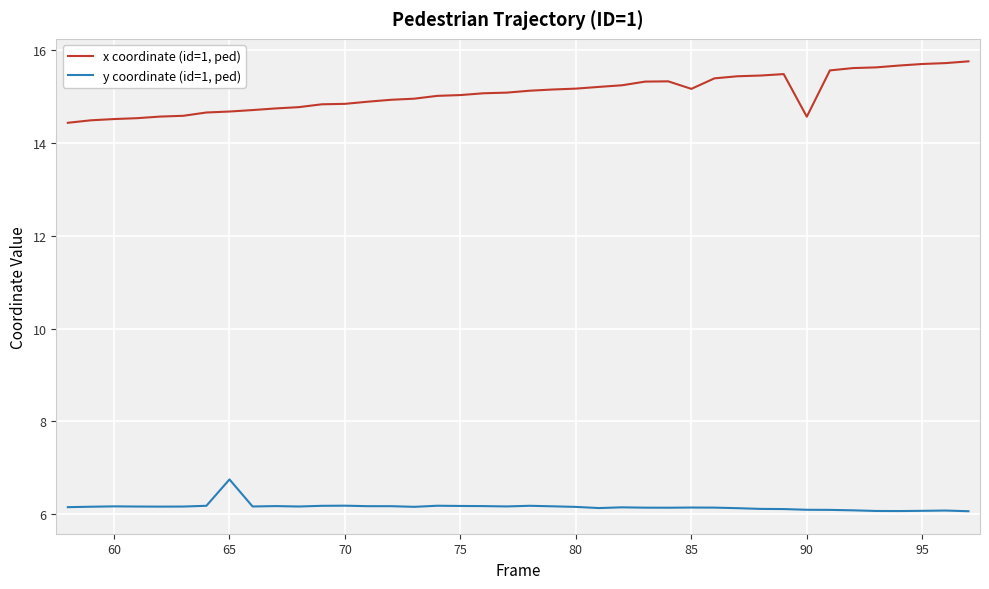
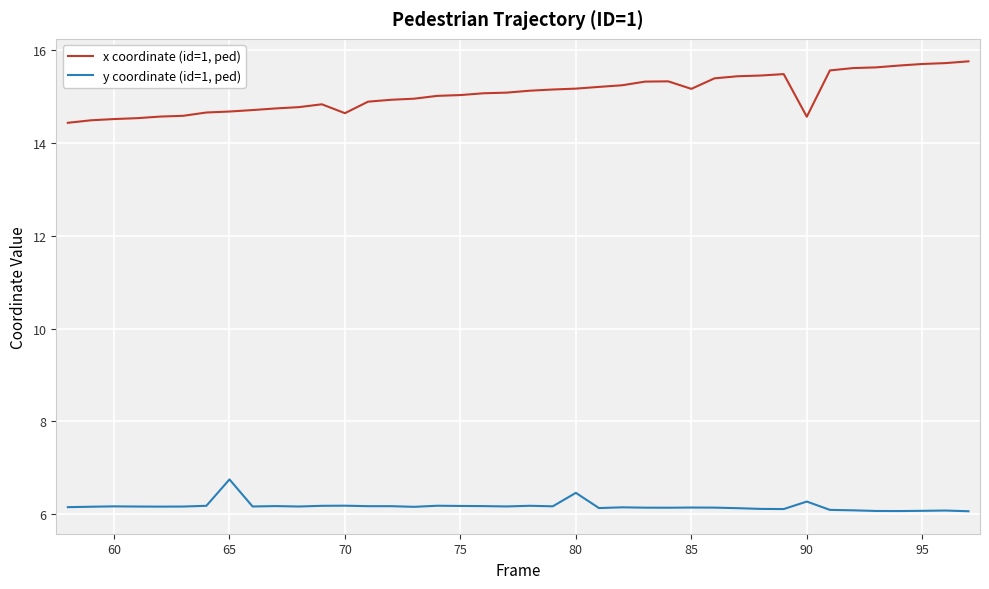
x coordinate (id=1, ped), 70: 14.8 -> 14.6
y coordinate (id=1, ped), 80: 6.2 -> 6.5
y coordinate (id=1, ped), 90: 6.1 -> 6.3
